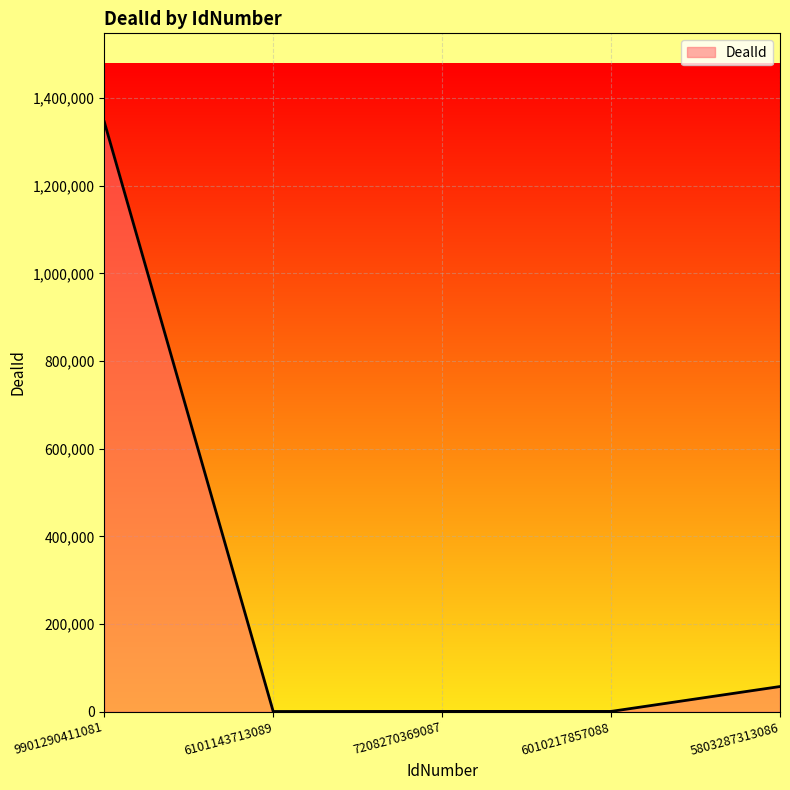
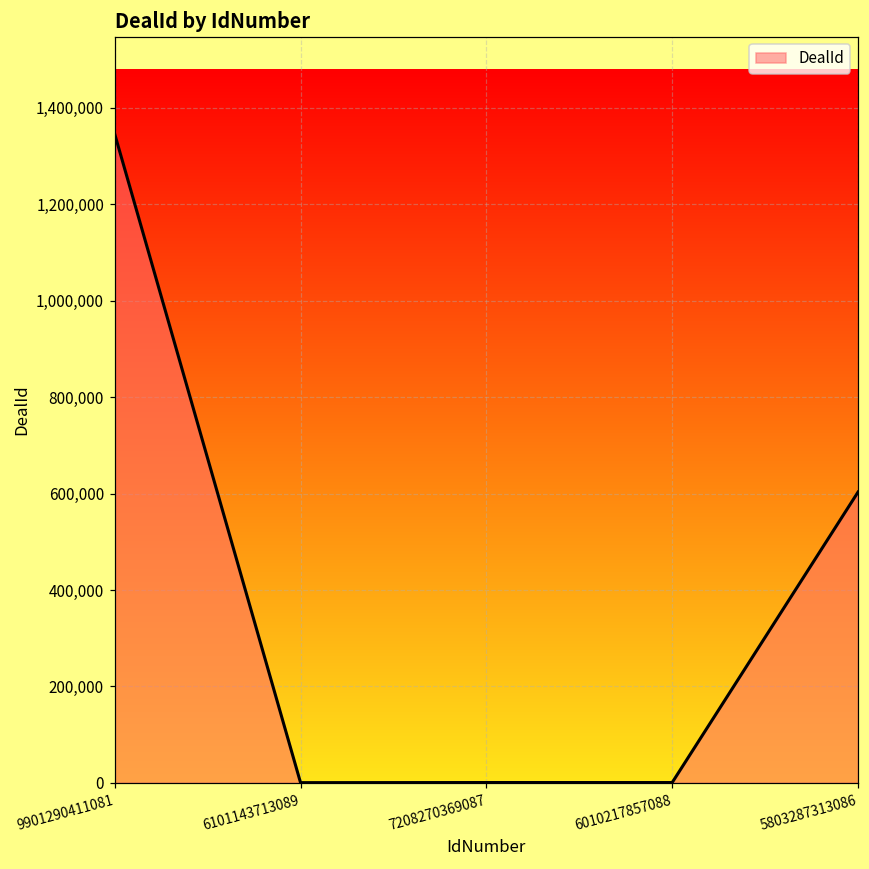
5803287313086: 60,000 -> 600,000
